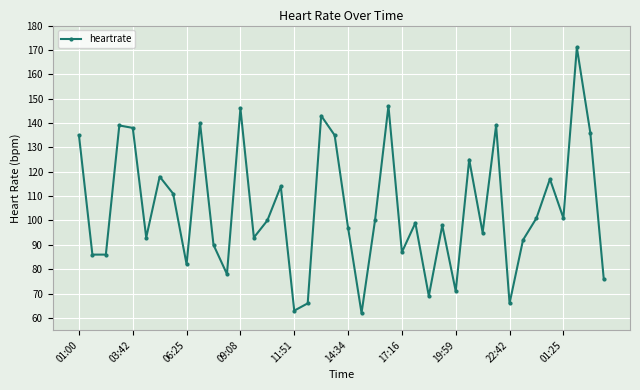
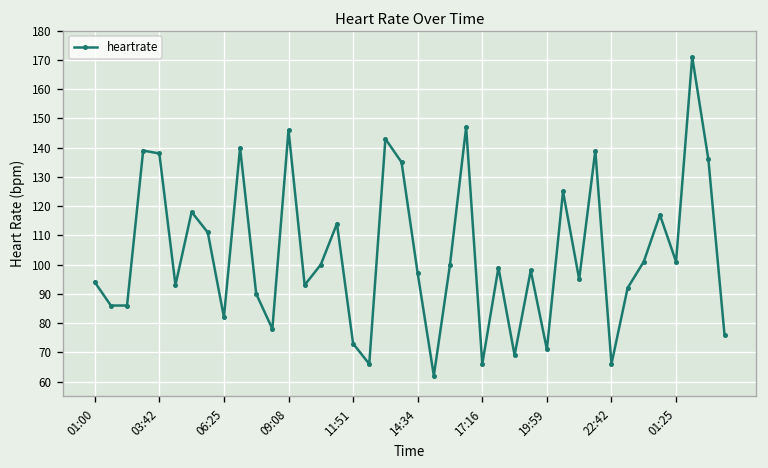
01:00: 135 -> 94
11:51: 63 -> 73
17:16: 87 -> 66
